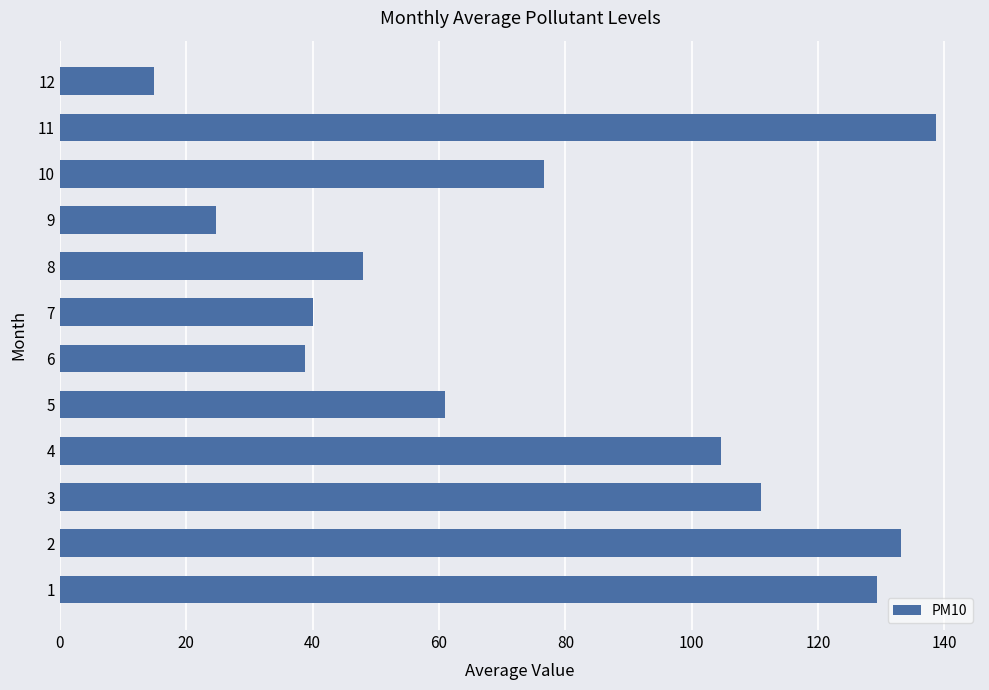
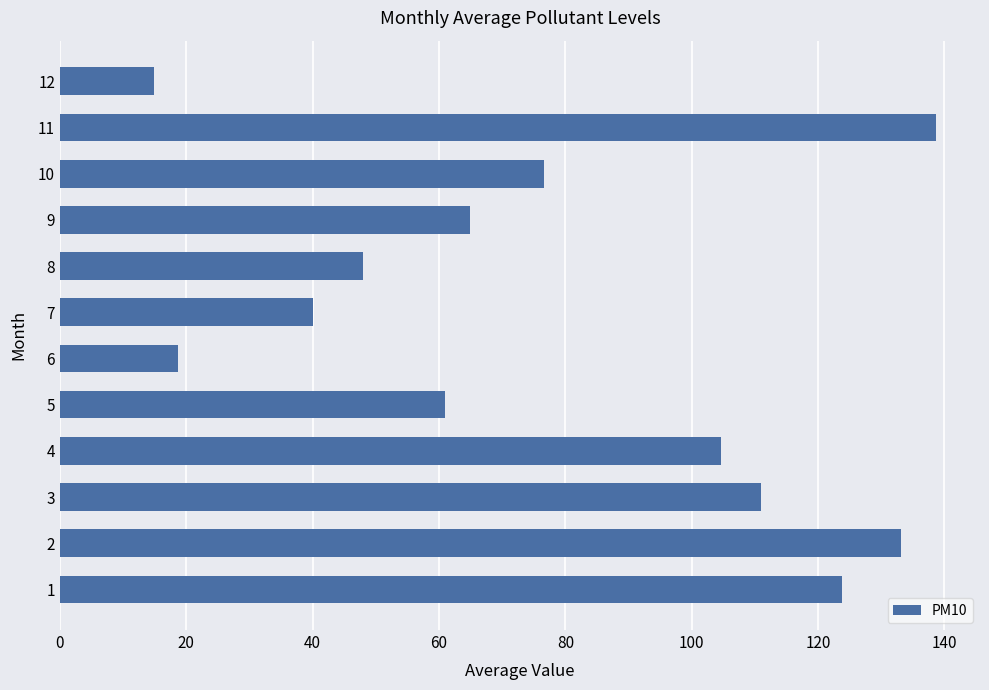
9: 25 -> 65
6: 39 -> 19
1: 129 -> 124
